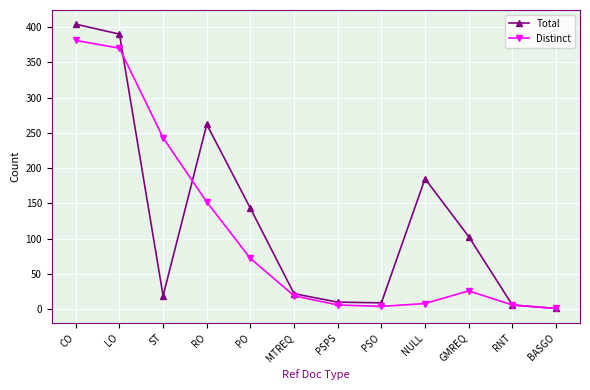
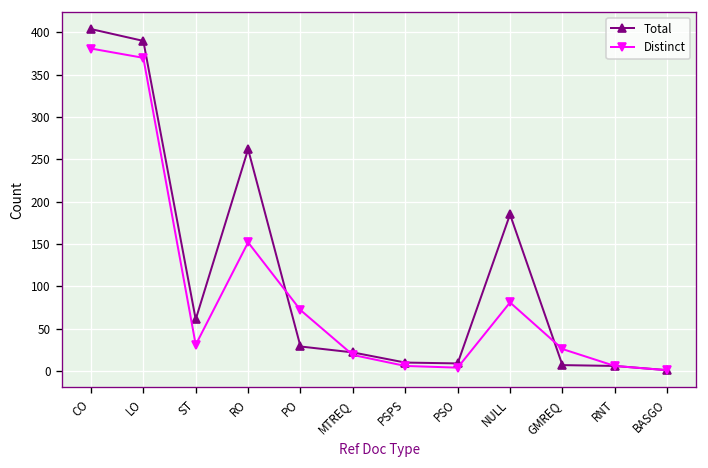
Total, ST: 20 -> 60
Distinct, ST: 240 -> 30
Total, PO: 140 -> 30
Distinct, NULL: 10 -> 80
Total, GMREQ: 100 -> 10
